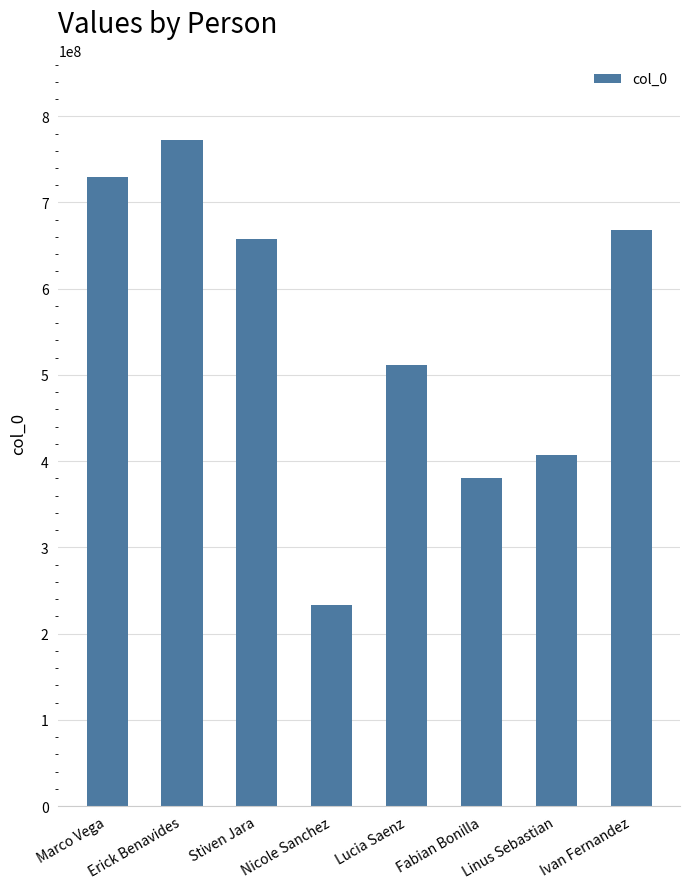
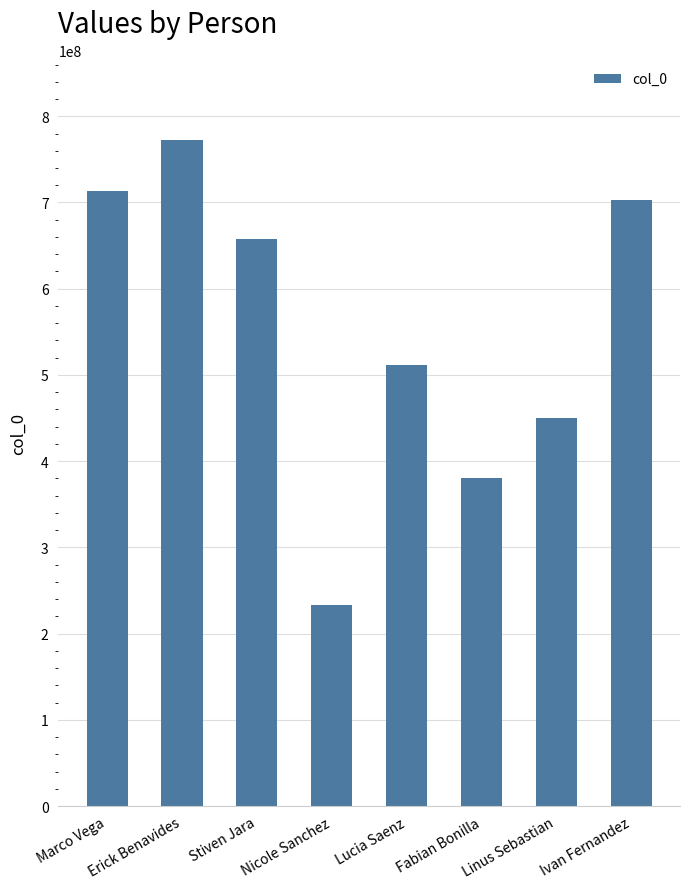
Marco Vega: 730000000 -> 710000000
Linus Sebastian: 410000000 -> 450000000
Ivan Fernandez: 670000000 -> 700000000
